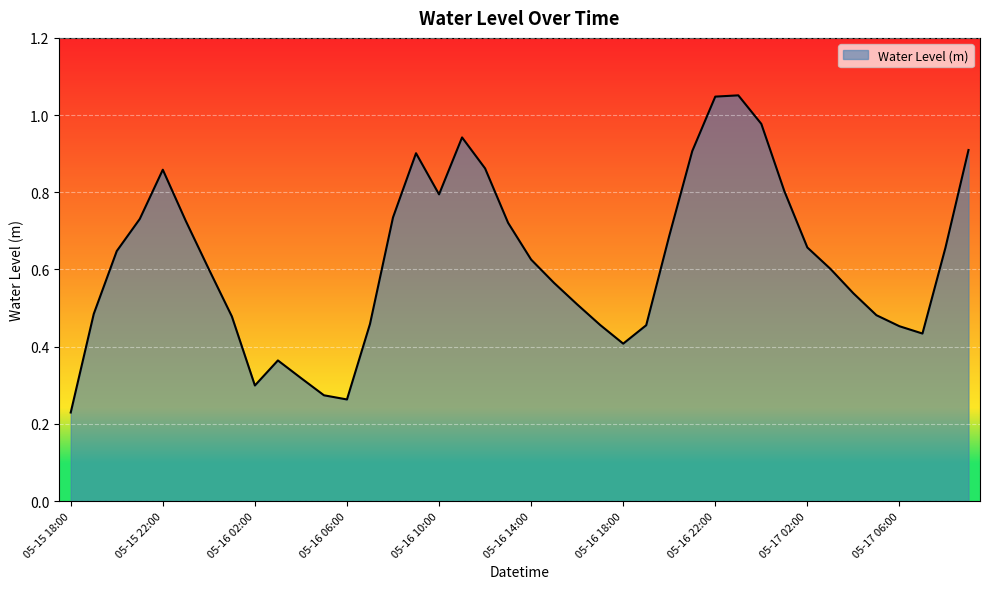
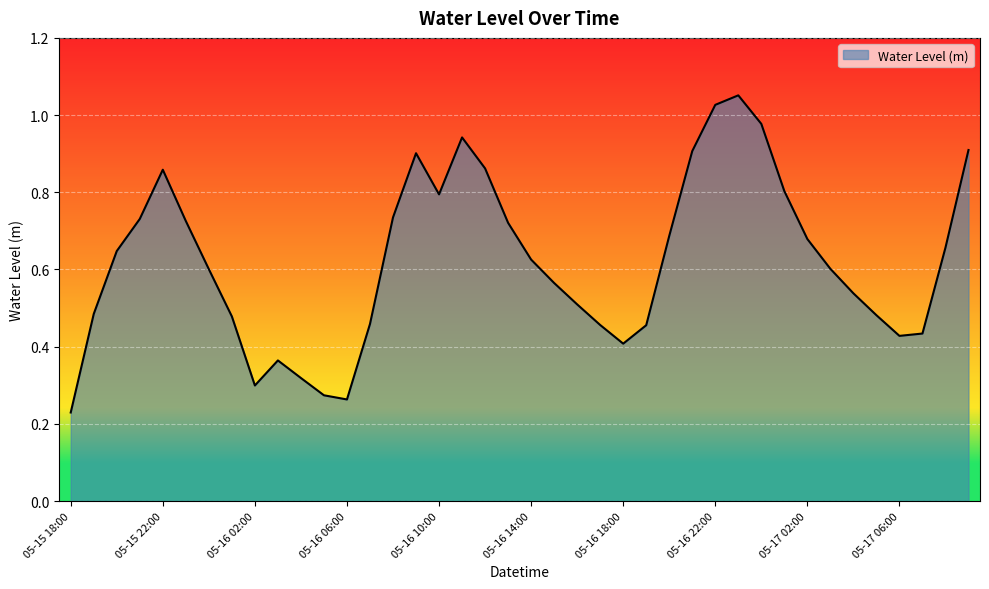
05-16 22:00: 1.05 -> 1.03
05-17 02:00: 0.66 -> 0.68
05-17 06:00: 0.45 -> 0.43
